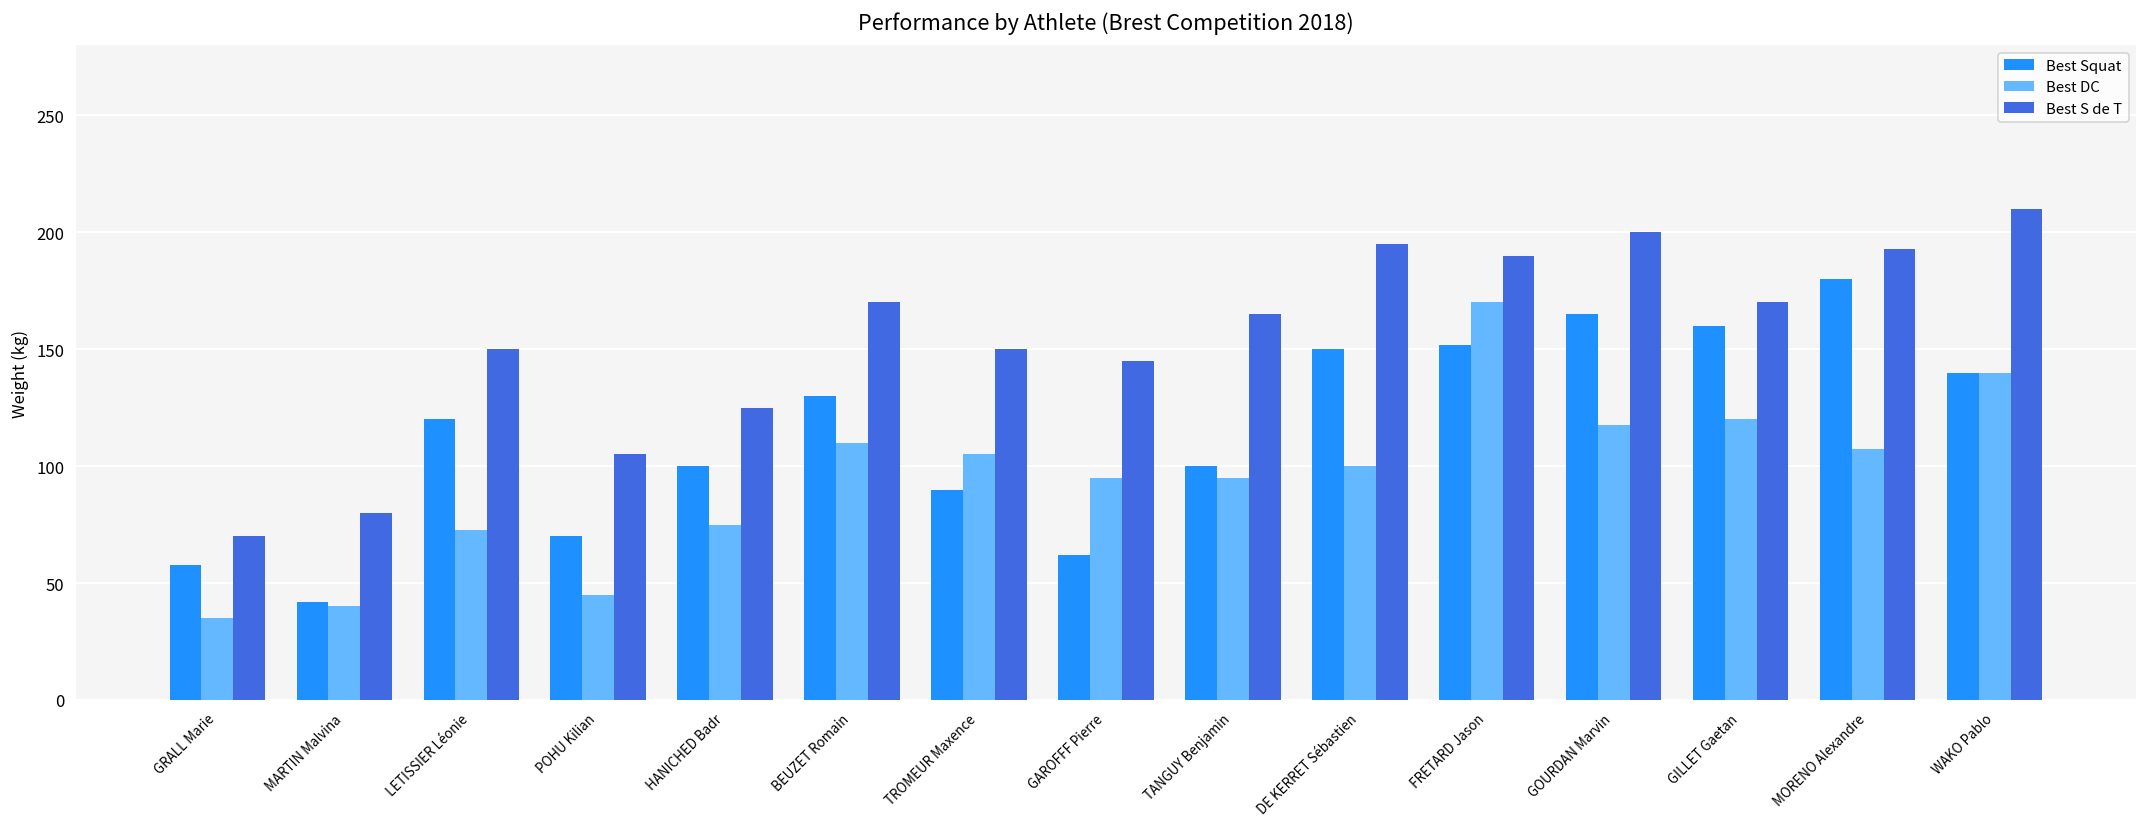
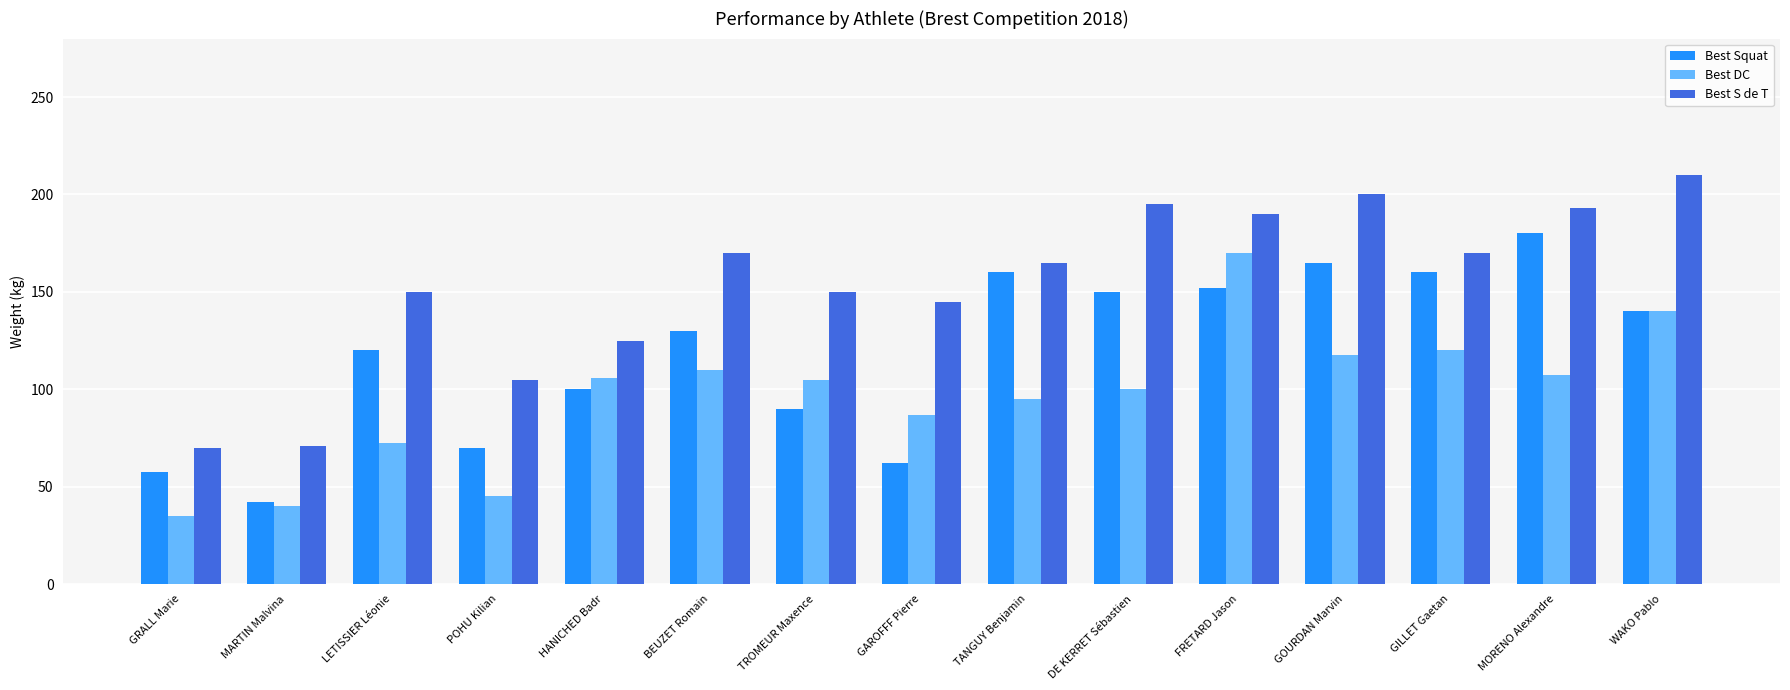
Best S de T, MARTIN Malvina: 80 -> 71
Best DC, HANICHED Badr: 75 -> 106
Best DC, GAROFFF Pierre: 95 -> 87
Best Squat, TANGUY Benjamin: 100 -> 160
